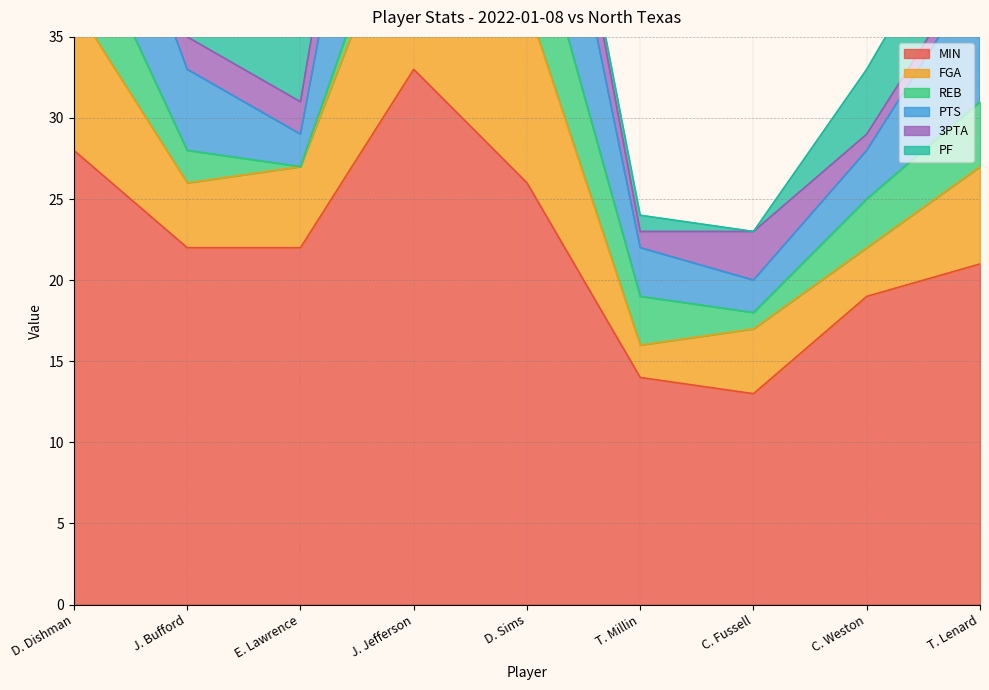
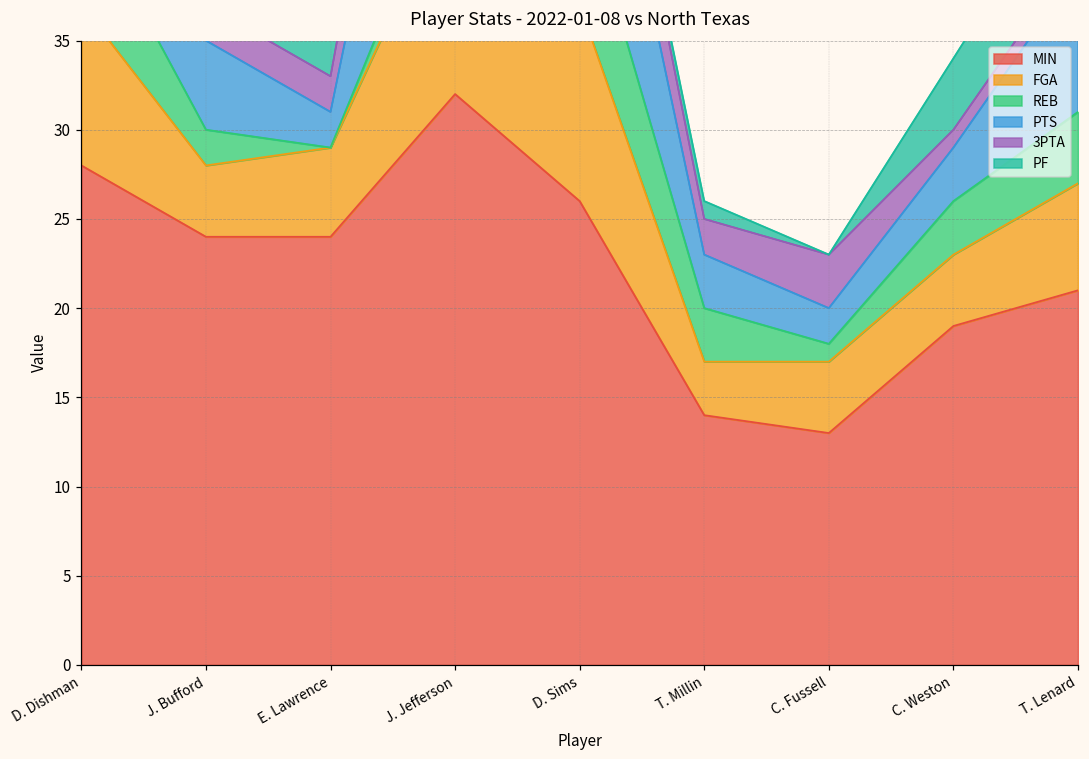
MIN, J. Bufford: 22 -> 24
MIN, E. Lawrence: 22 -> 24
MIN, J. Jefferson: 33 -> 32
FGA, T. Millin: 2 -> 3
3PTA, T. Millin: 1 -> 2
FGA, C. Weston: 3 -> 4
